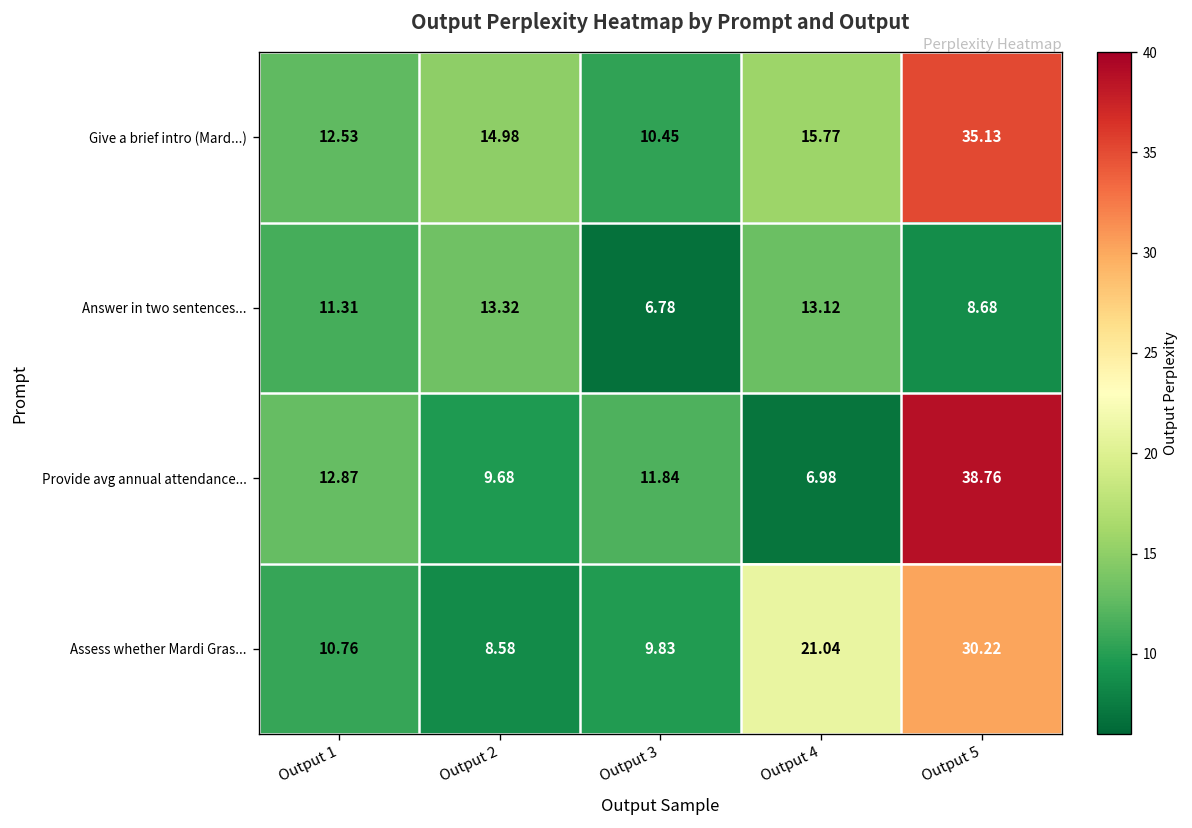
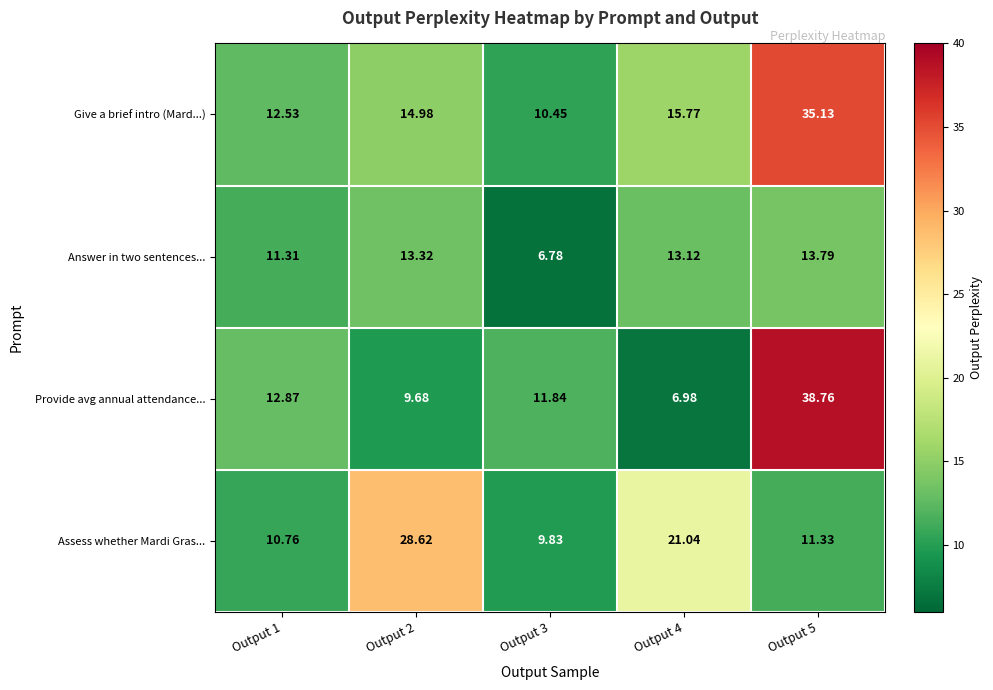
Answer in two sentences..., Output 5: 8.68 -> 13.79
Assess whether Mardi Gras..., Output 2: 8.58 -> 28.62
Assess whether Mardi Gras..., Output 5: 30.22 -> 11.33
